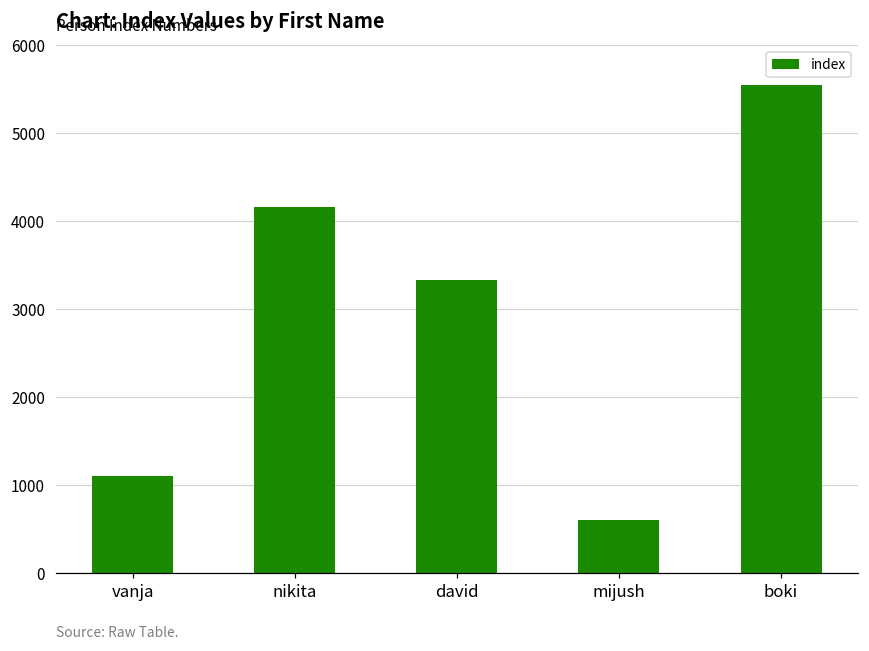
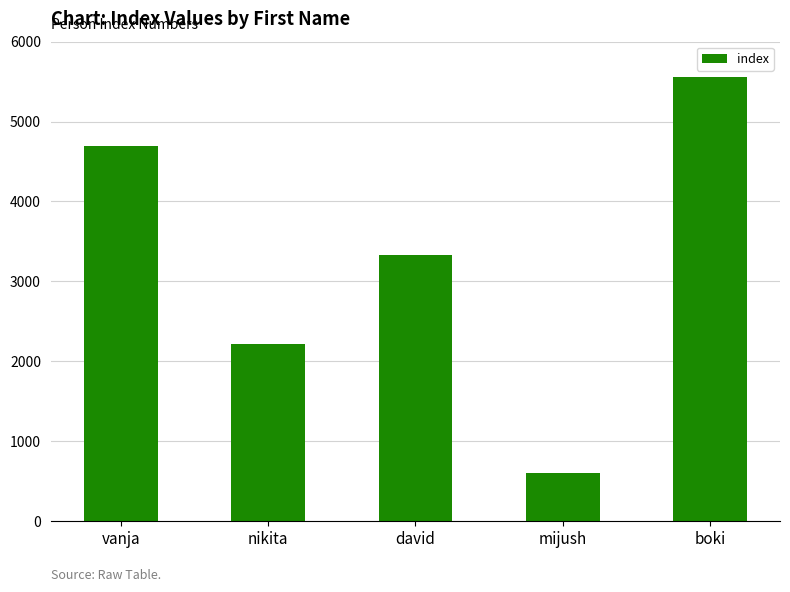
vanja: 1100 -> 4700
nikita: 4200 -> 2200
